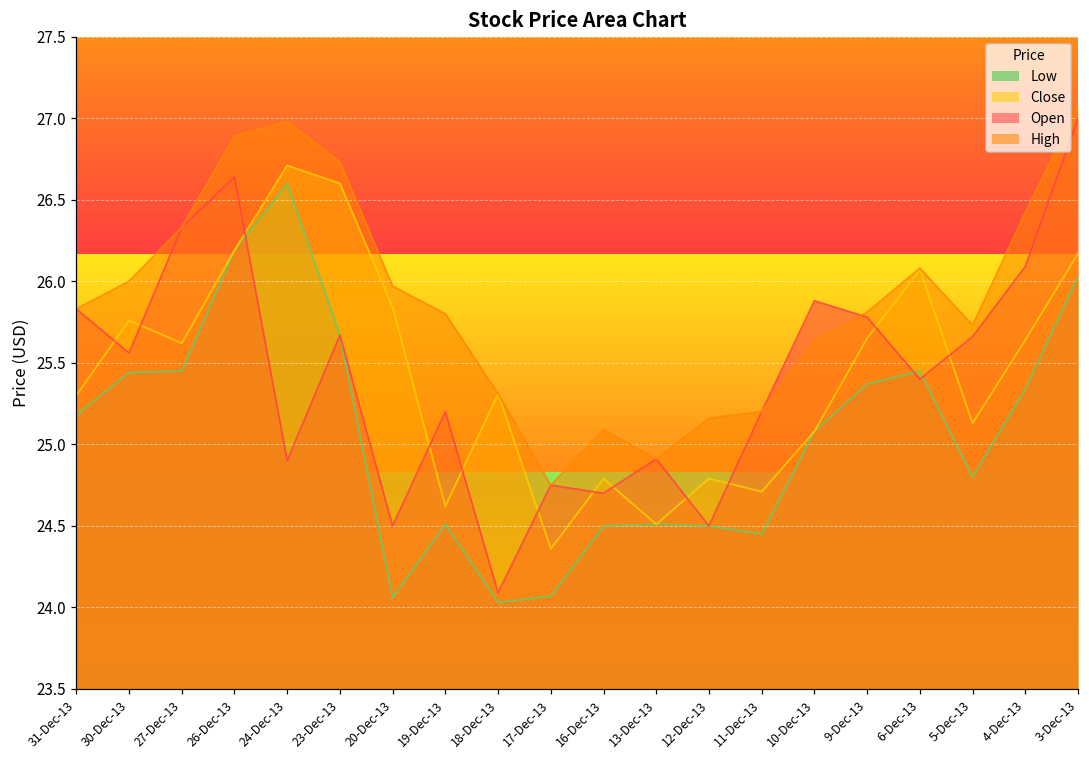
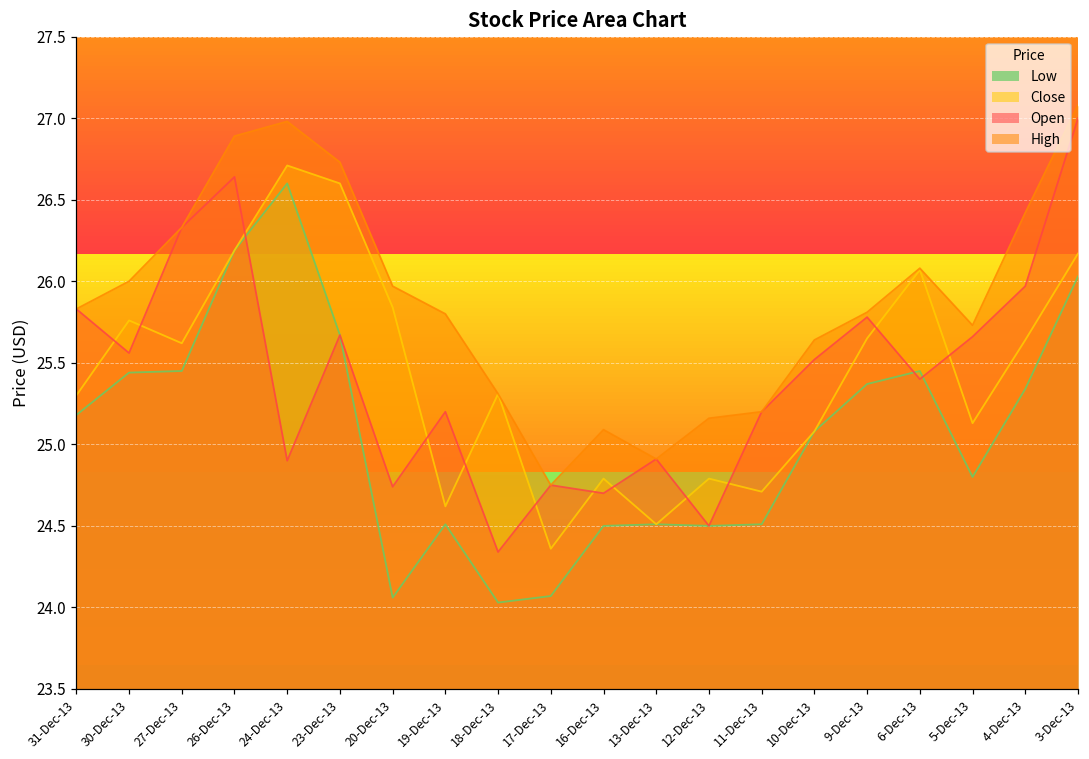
Open, 20-Dec-13: 24.50 -> 24.74
Open, 18-Dec-13: 24.09 -> 24.34
Low, 11-Dec-13: 24.45 -> 24.51
Open, 10-Dec-13: 25.88 -> 25.52
Open, 4-Dec-13: 26.09 -> 25.97
